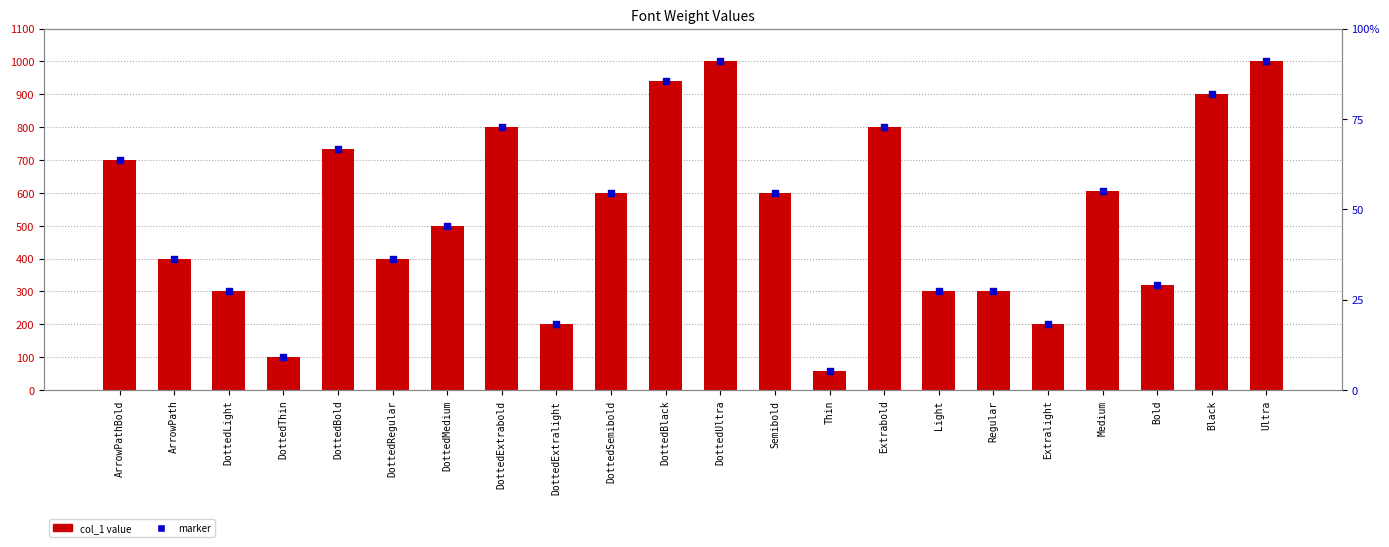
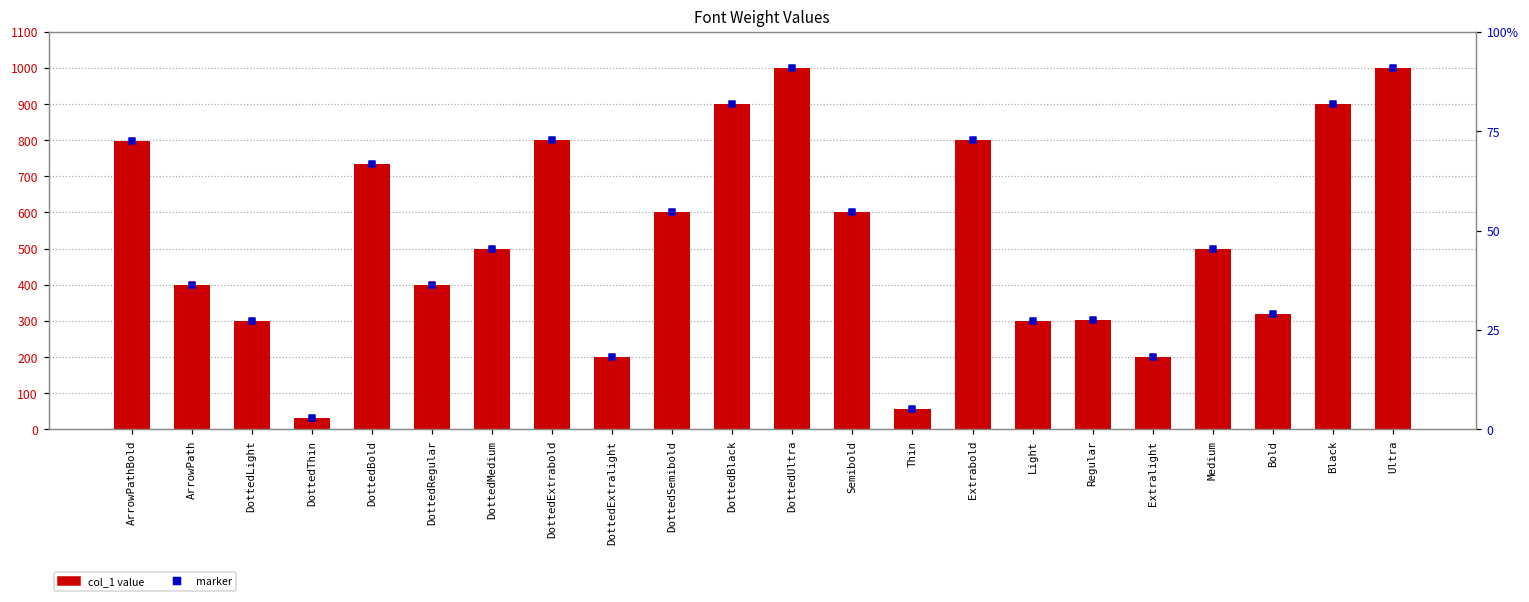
ArrowPathBold: 700 -> 800
DottedThin: 100 -> 30
DottedBlack: 940 -> 900
Medium: 610 -> 500
